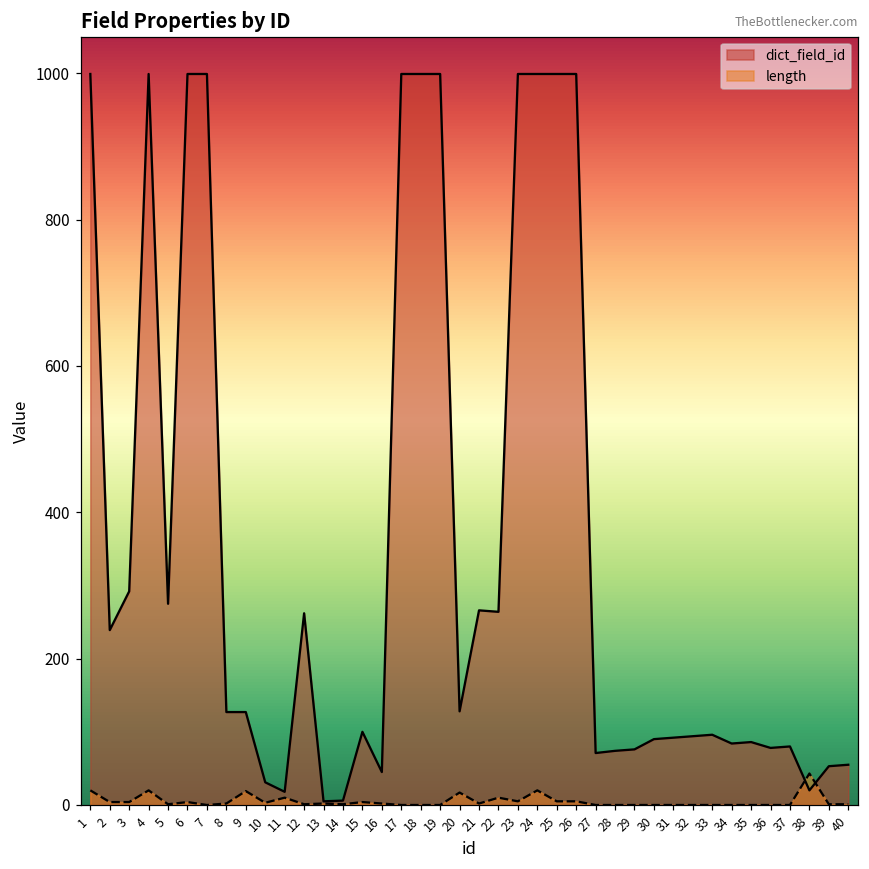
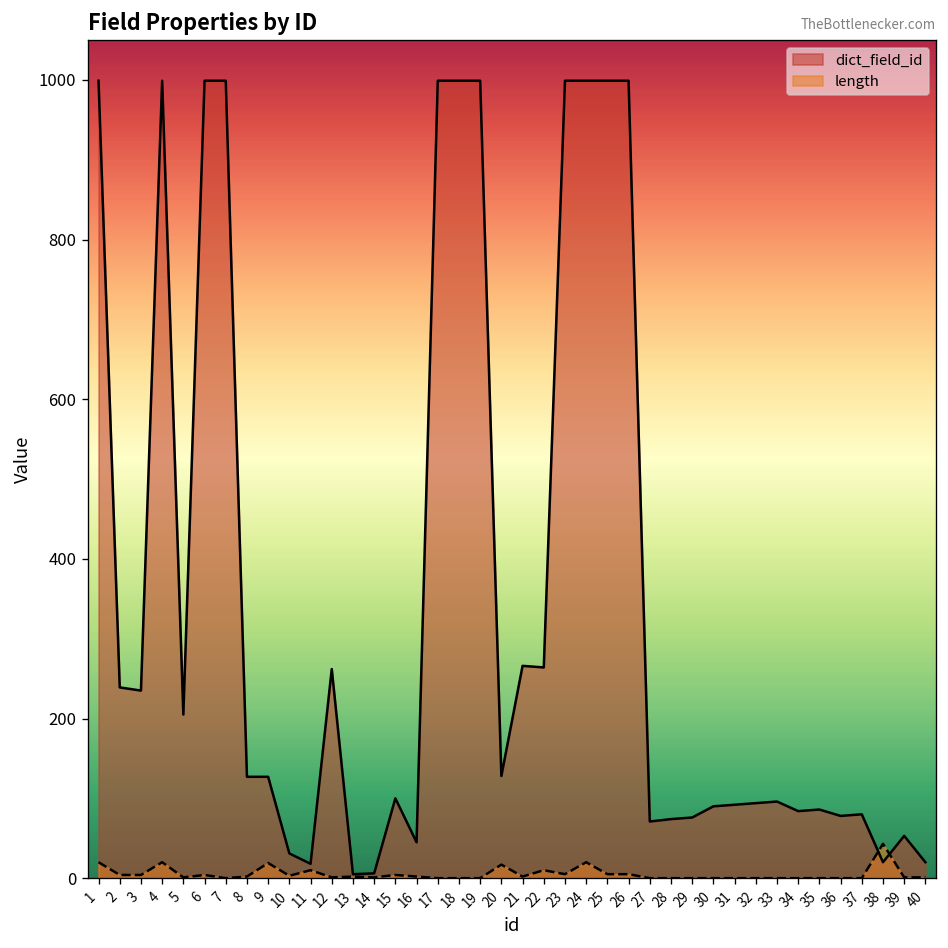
dict_field_id, 3: 290 -> 240
dict_field_id, 5: 280 -> 210
dict_field_id, 40: 60 -> 20
